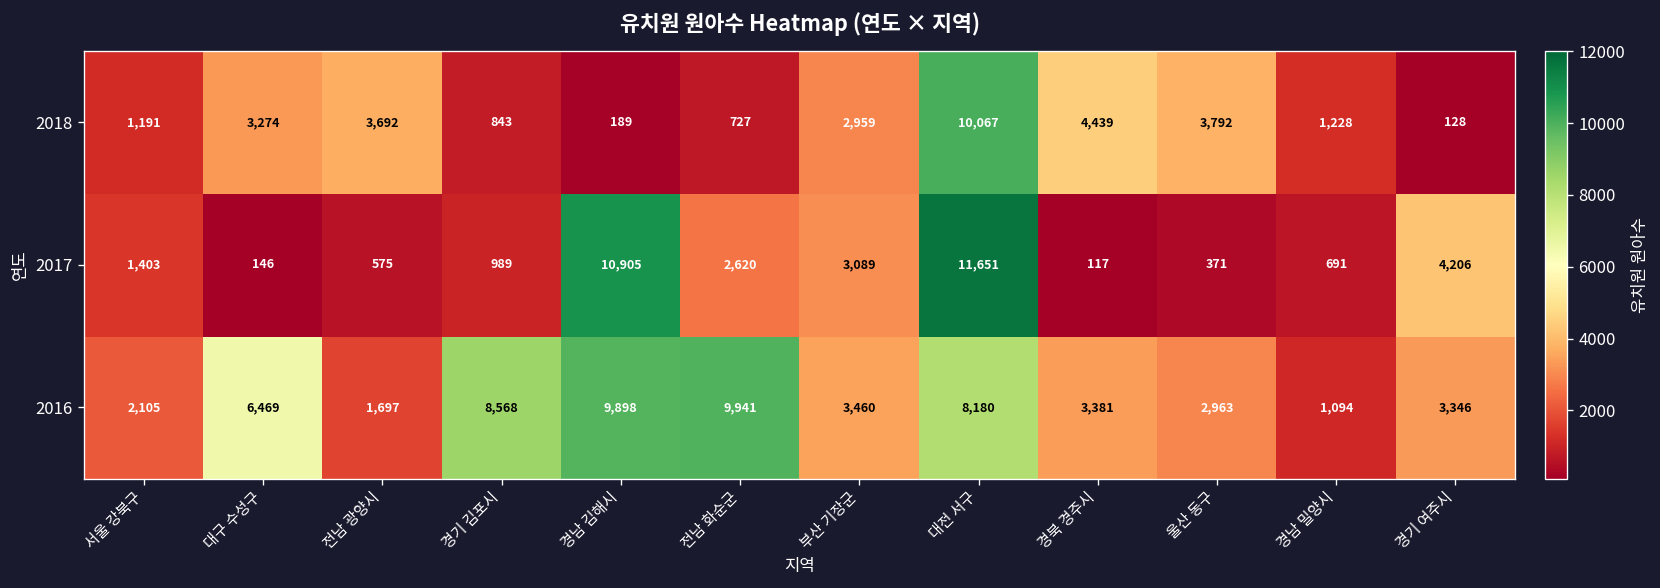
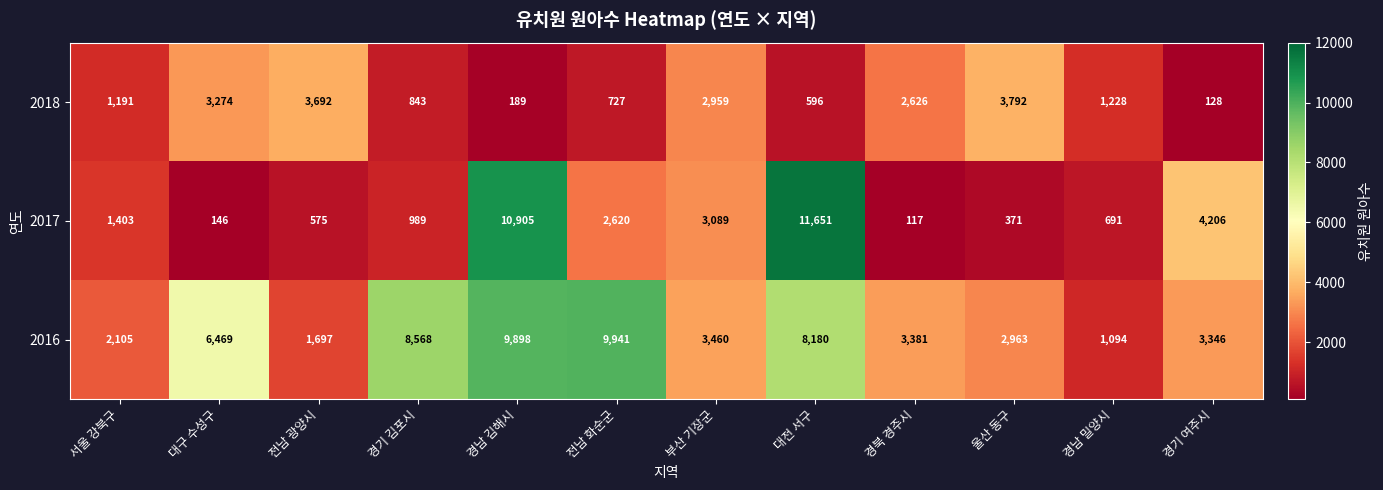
2018, 대전 서구: 10,067 -> 596
2018, 경북 경주시: 4,439 -> 2,626
